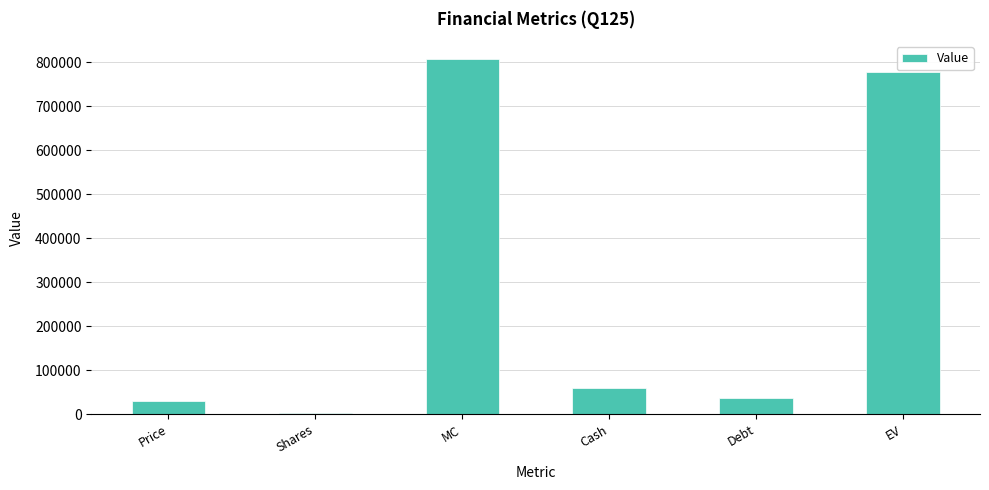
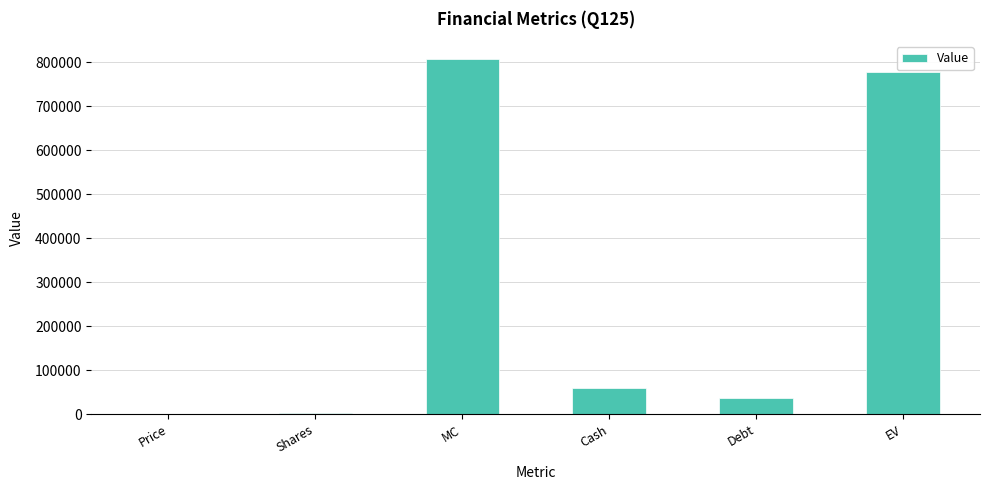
Price: 30000 -> 0
